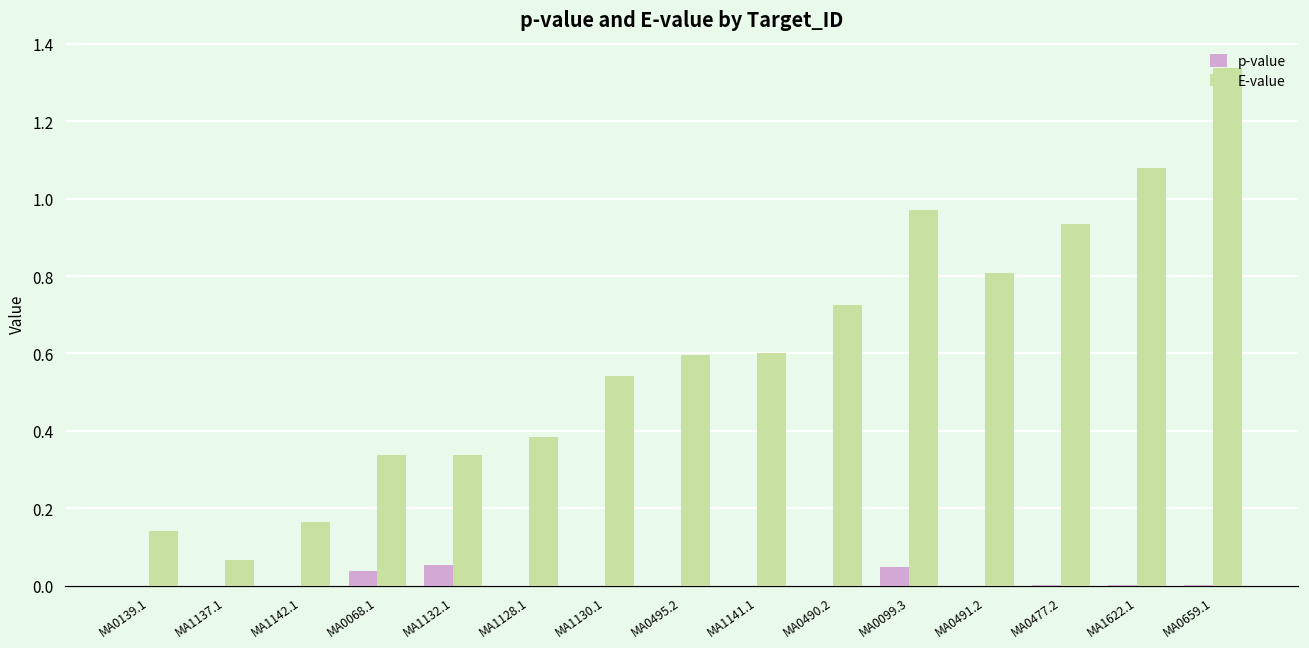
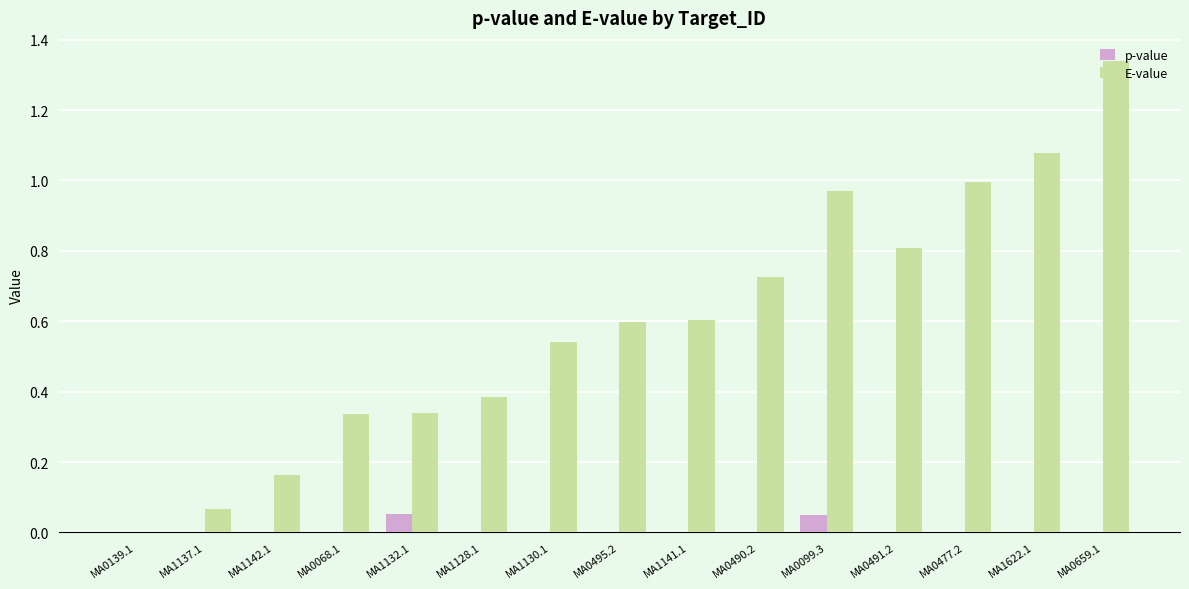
E-value, MA0139.1: 0.14 -> 0.00
p-value, MA0068.1: 0.04 -> 0.00
E-value, MA0477.2: 0.93 -> 1.00
